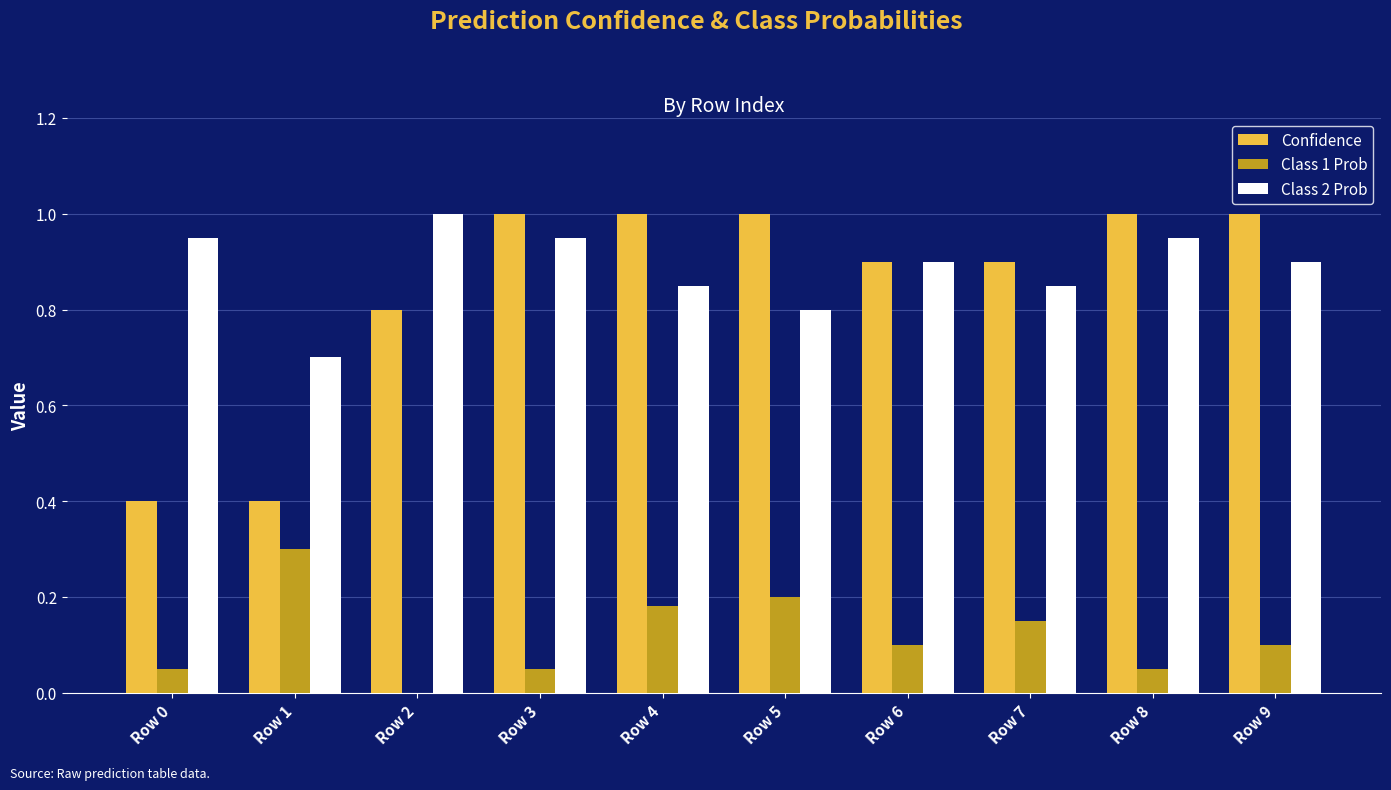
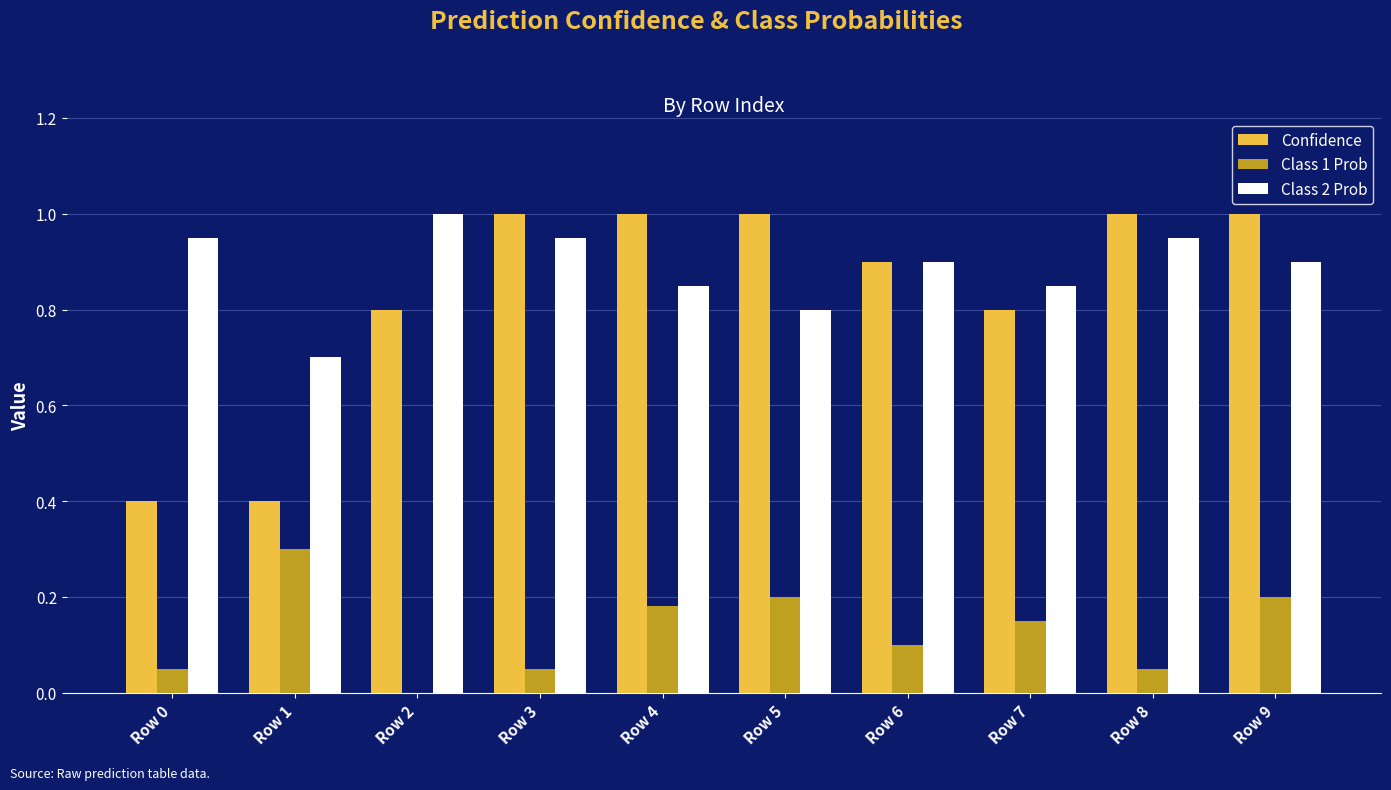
Confidence, Row 7: 0.9 -> 0.8
Class 1 Prob, Row 9: 0.1 -> 0.2
